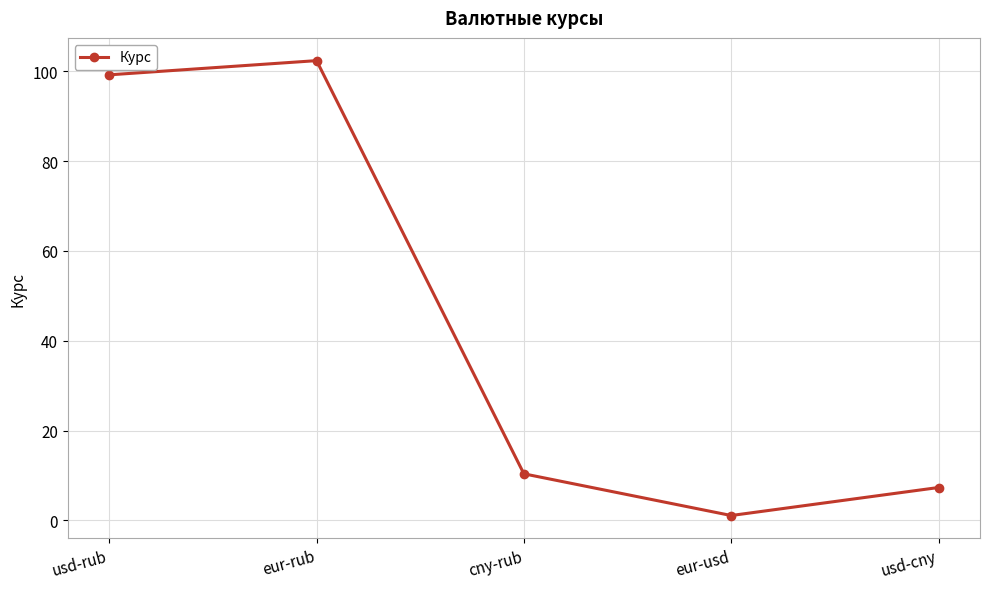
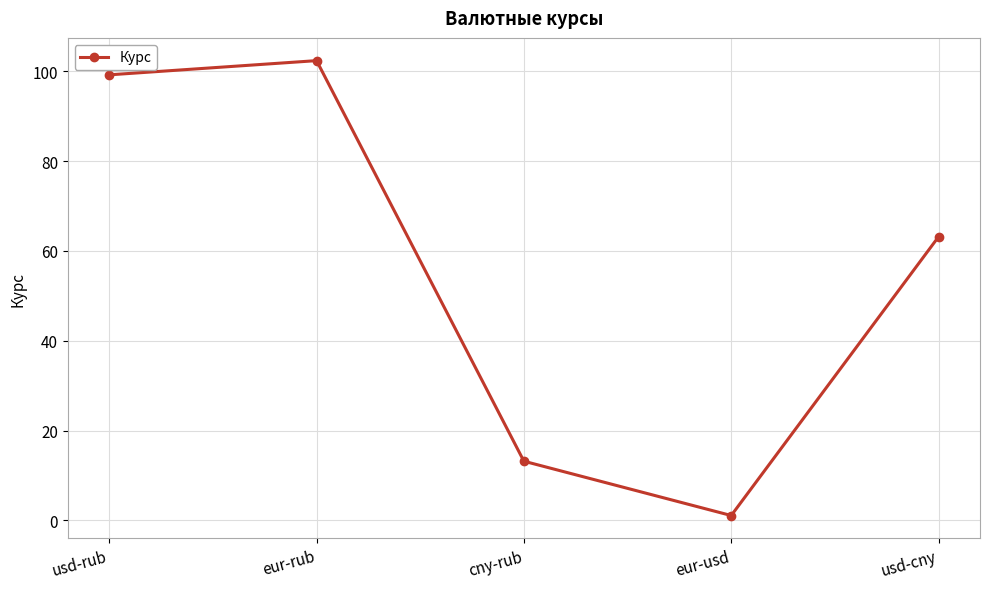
cny-rub: 10 -> 13
usd-cny: 7 -> 63
